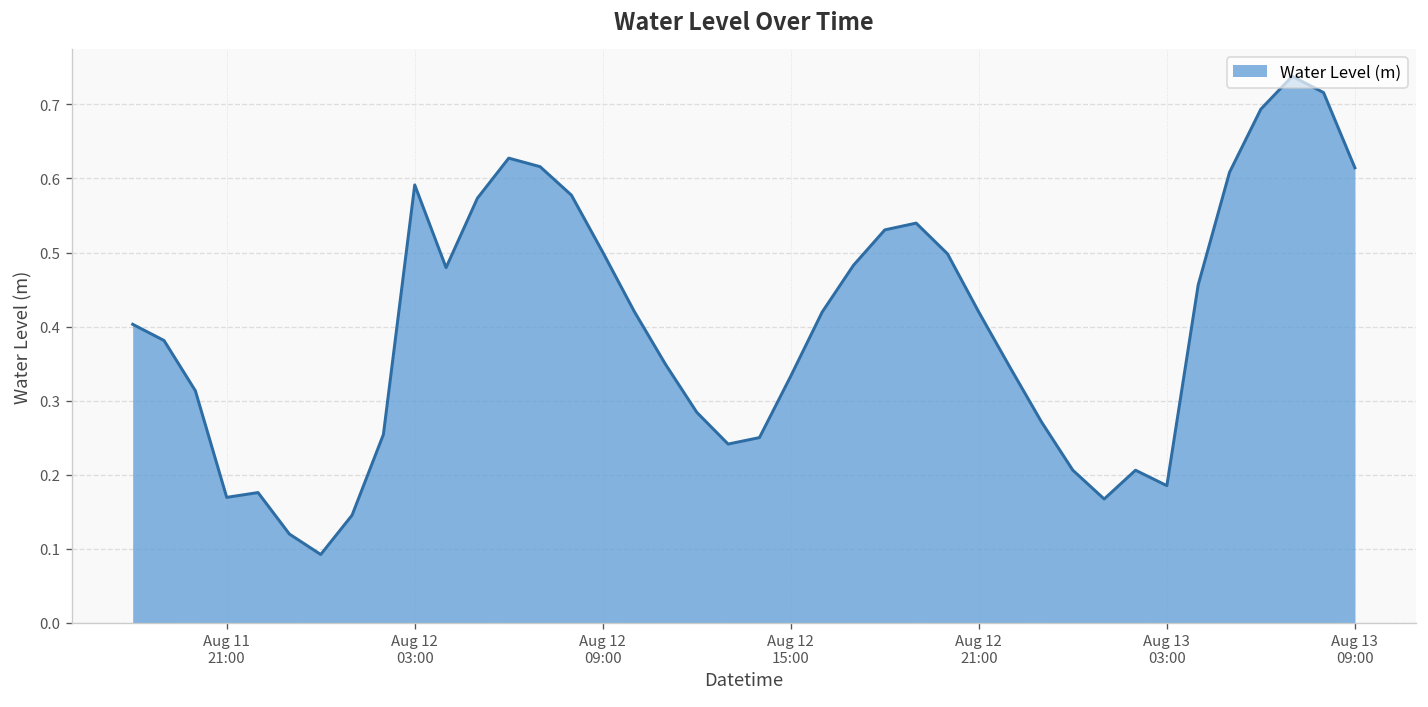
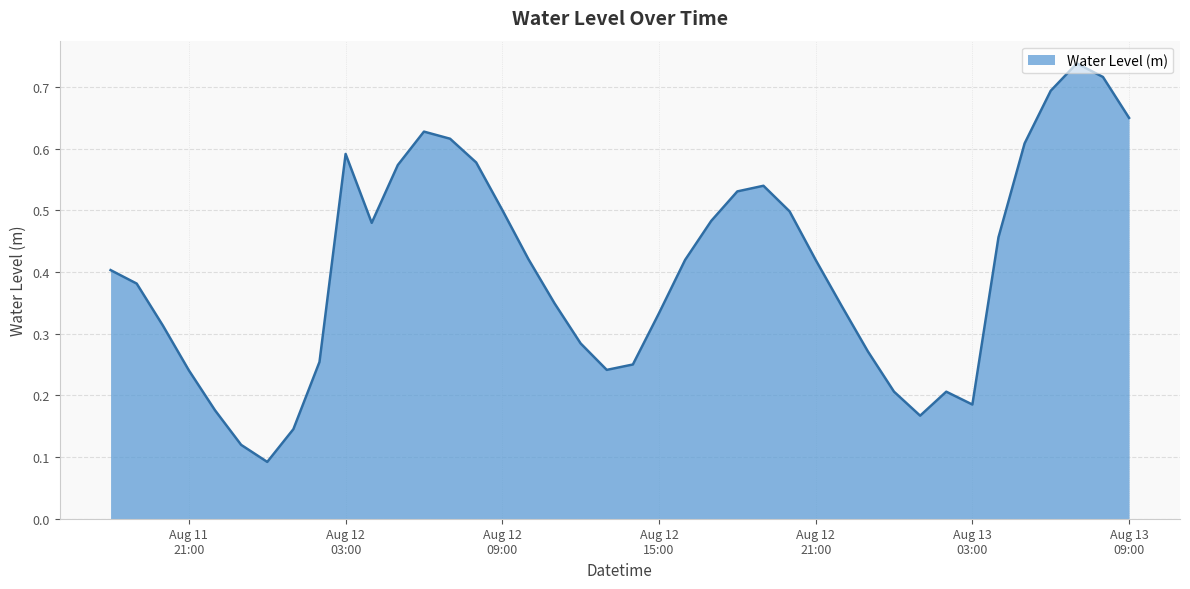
Aug 11 21:00: 0.17 -> 0.24
Aug 13 09:00: 0.61 -> 0.65
